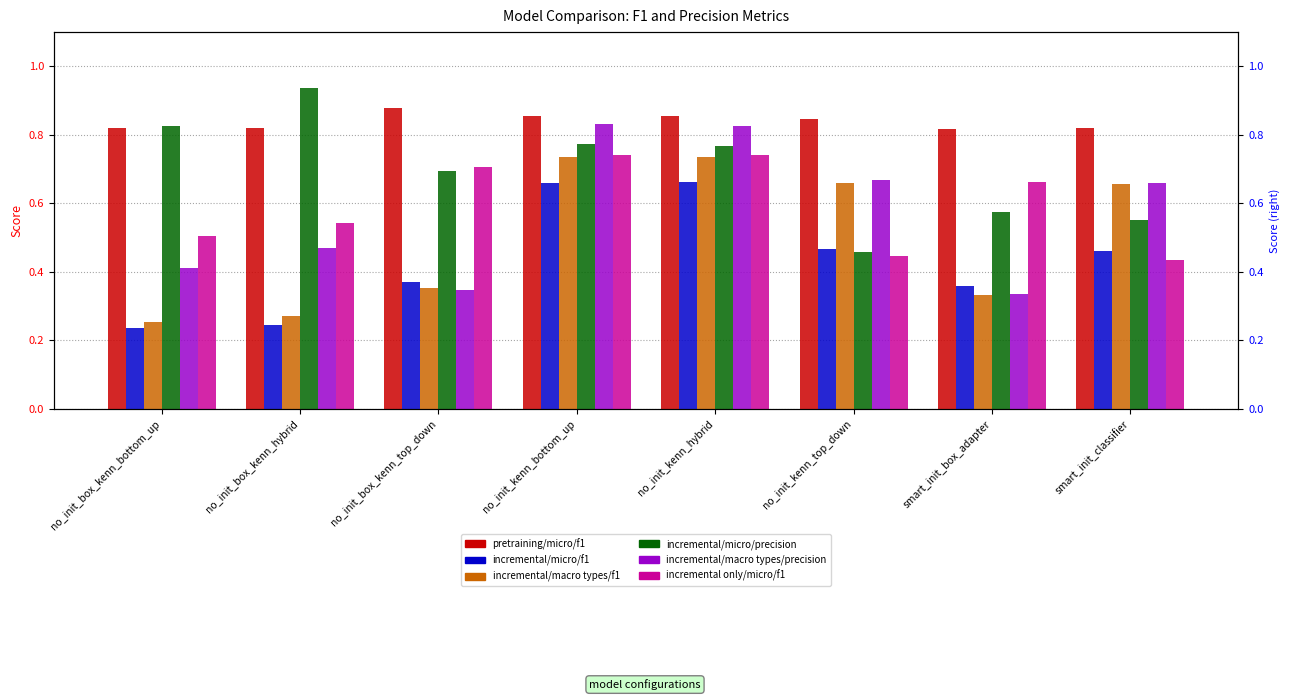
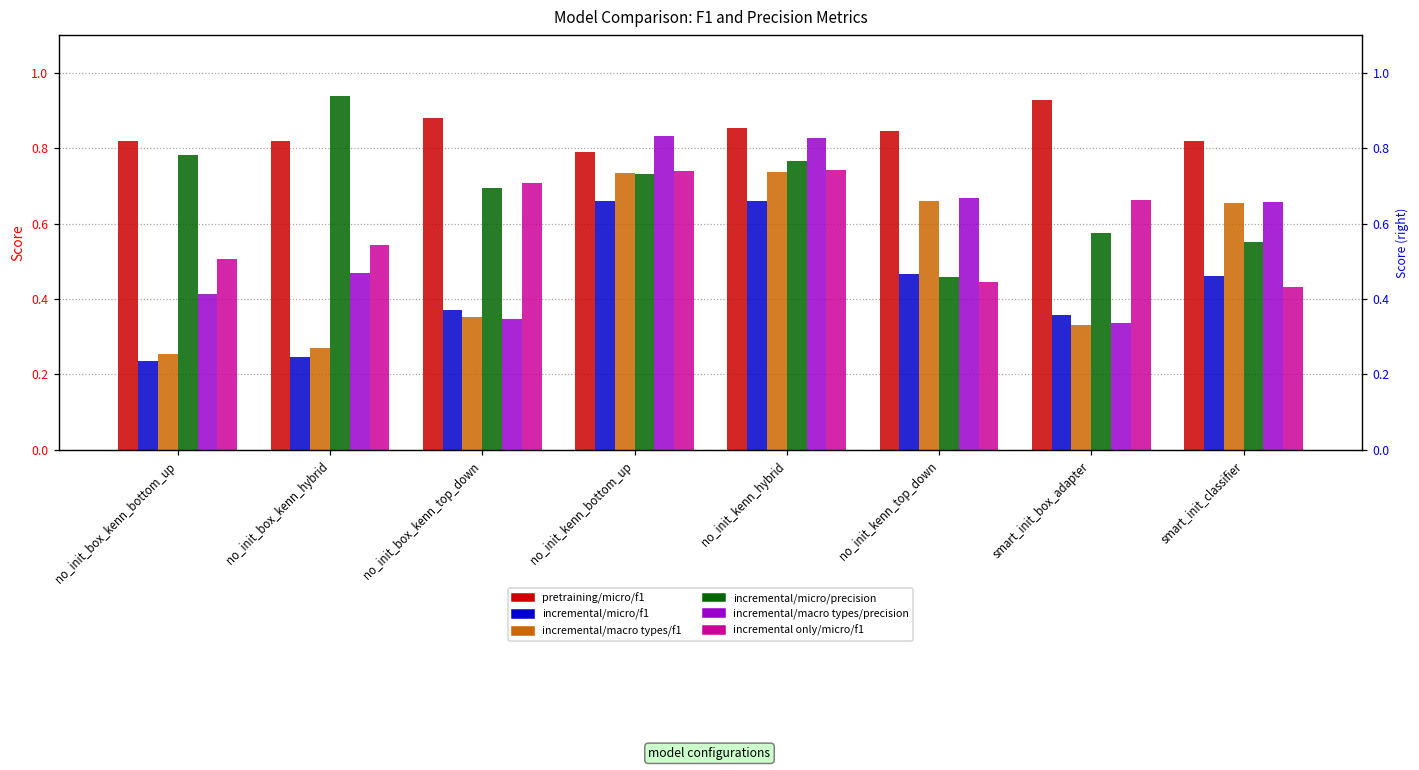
incremental/micro/precision, no_init_box_kenn_bottom_up: 0.83 -> 0.78
pretraining/micro/f1, no_init_kenn_bottom_up: 0.86 -> 0.79
incremental/micro/precision, no_init_kenn_bottom_up: 0.77 -> 0.73
pretraining/micro/f1, smart_init_box_adapter: 0.82 -> 0.93
